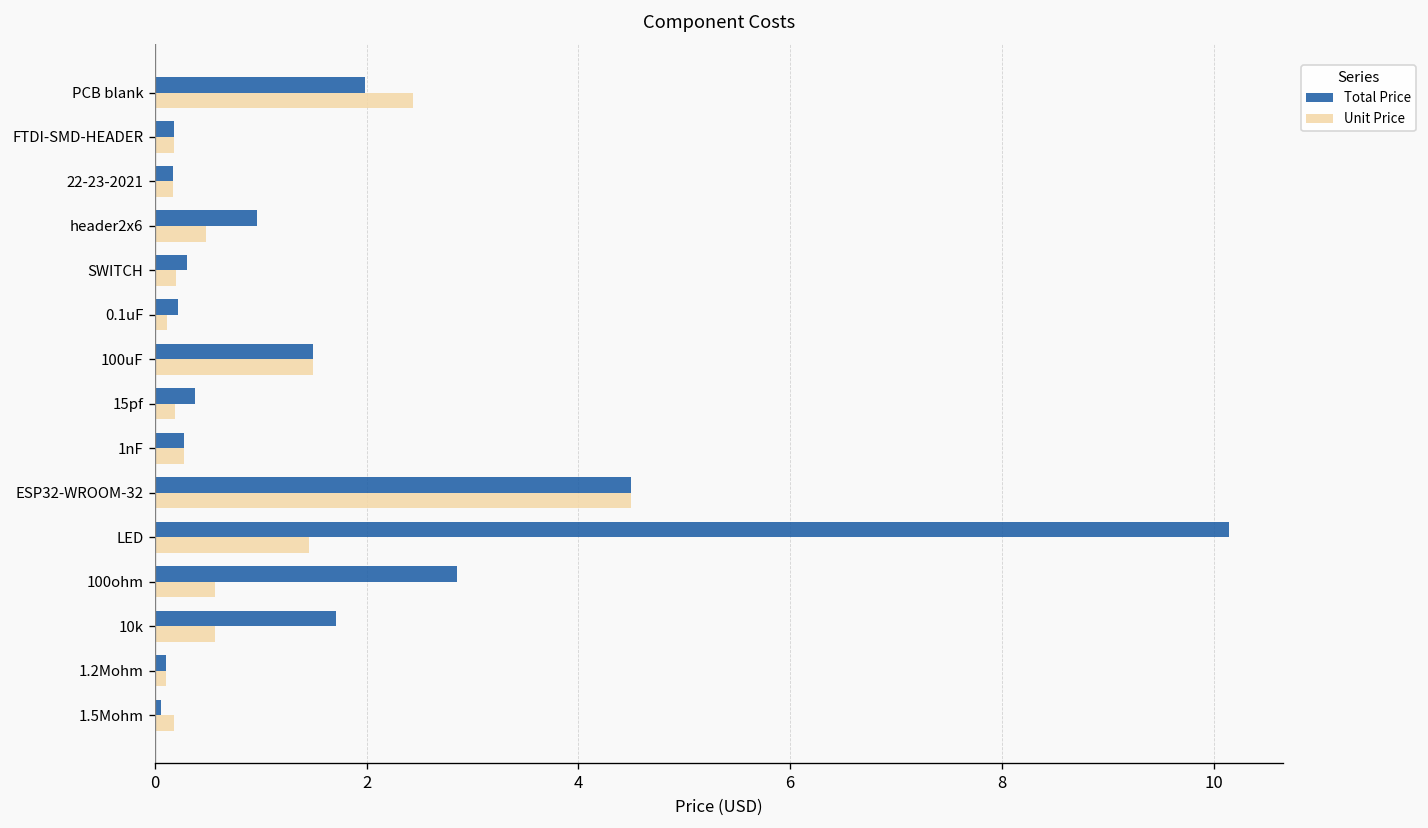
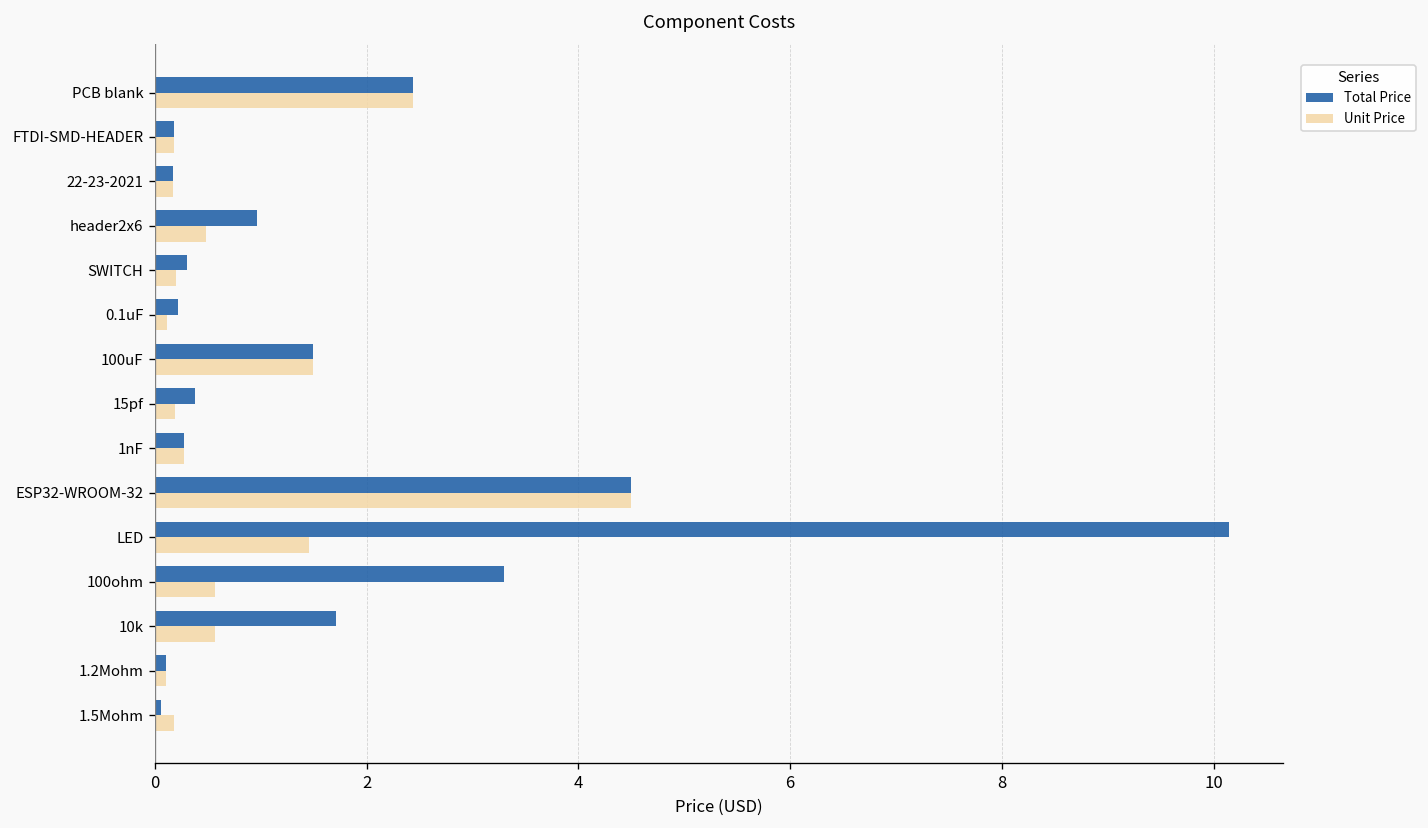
Total Price, PCB blank: 2.0 -> 2.4
Total Price, 100ohm: 2.9 -> 3.3
